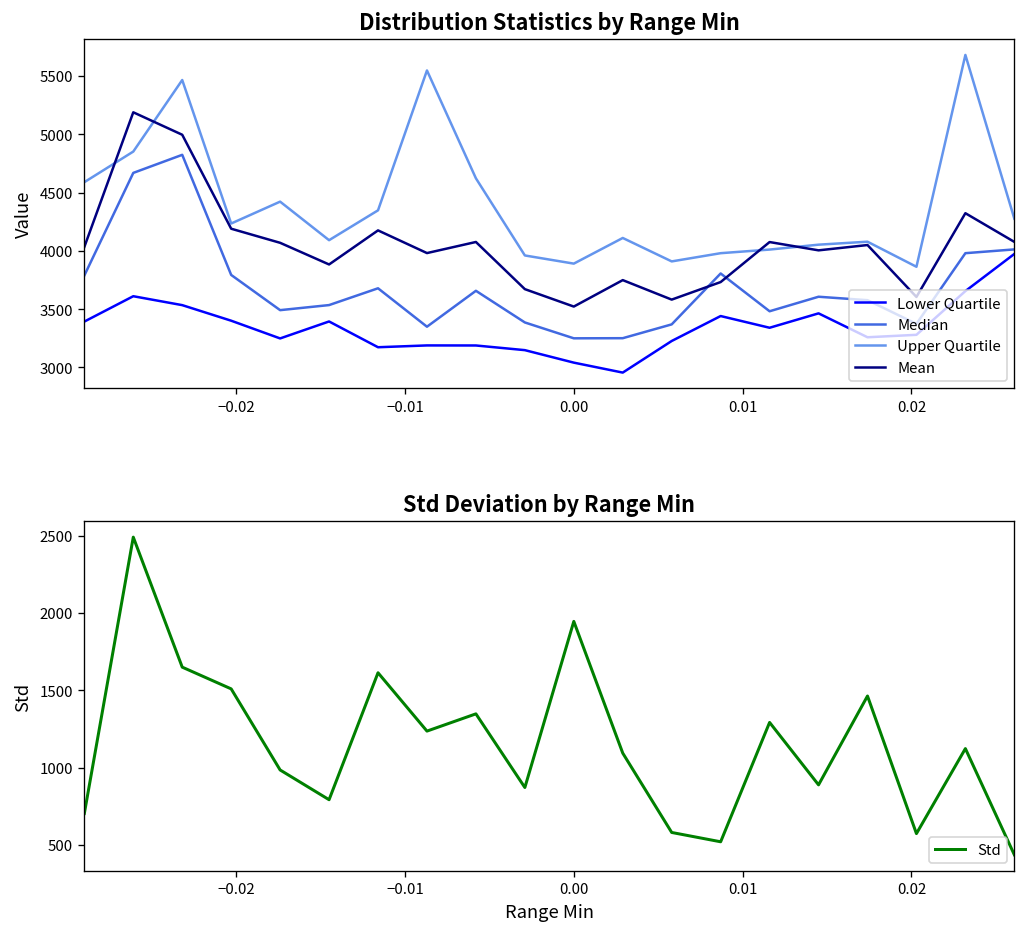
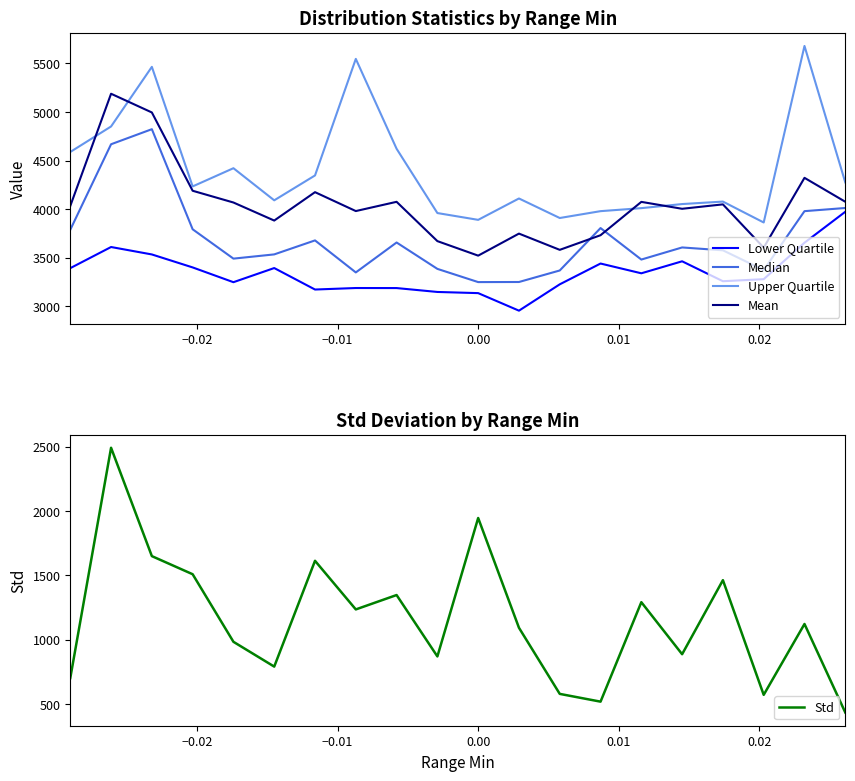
Distribution Statistics by Range Min, Lower Quartile, 0.00: 3000 -> 3100
